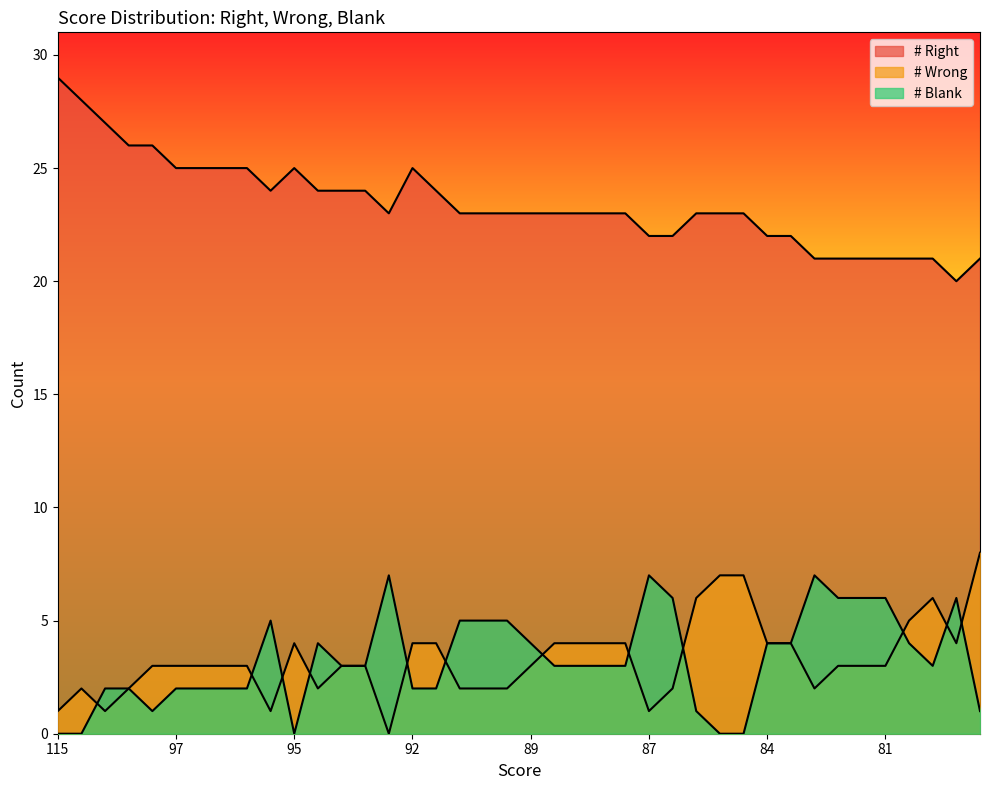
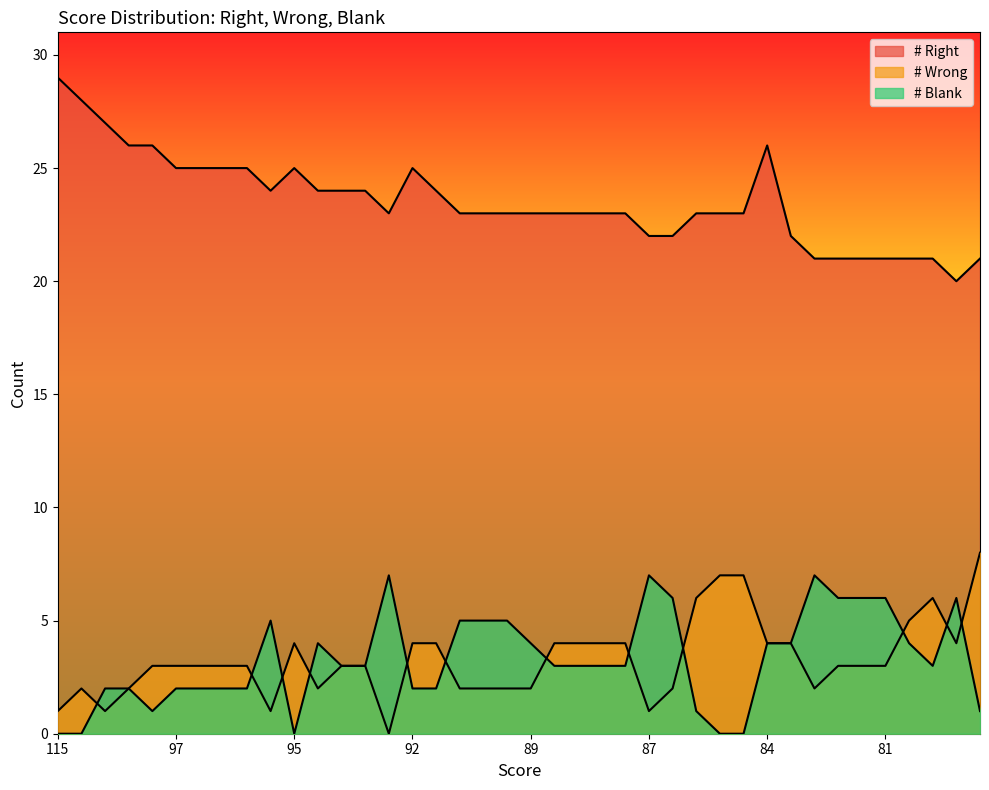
# Wrong, 89: 3 -> 2
# Right, 84: 22 -> 26
